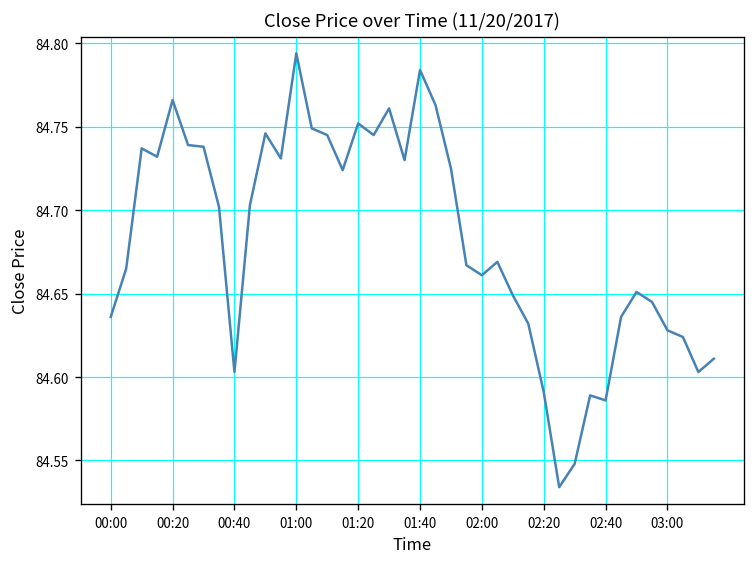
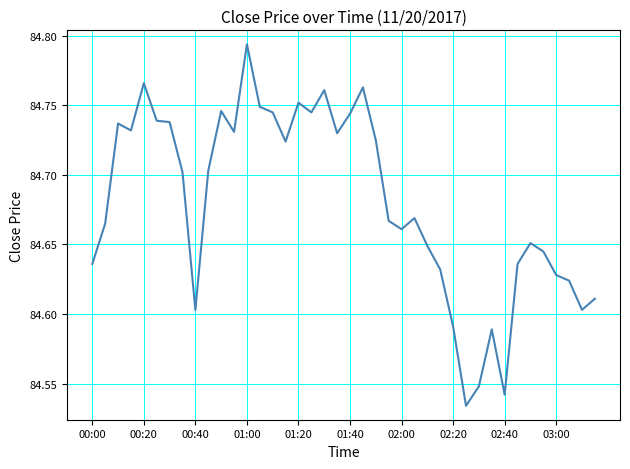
01:40: 84.784 -> 84.744
02:40: 84.586 -> 84.542
